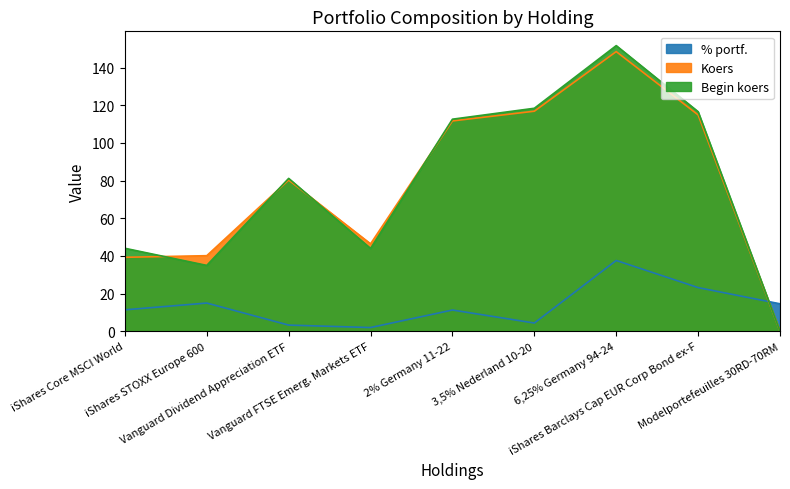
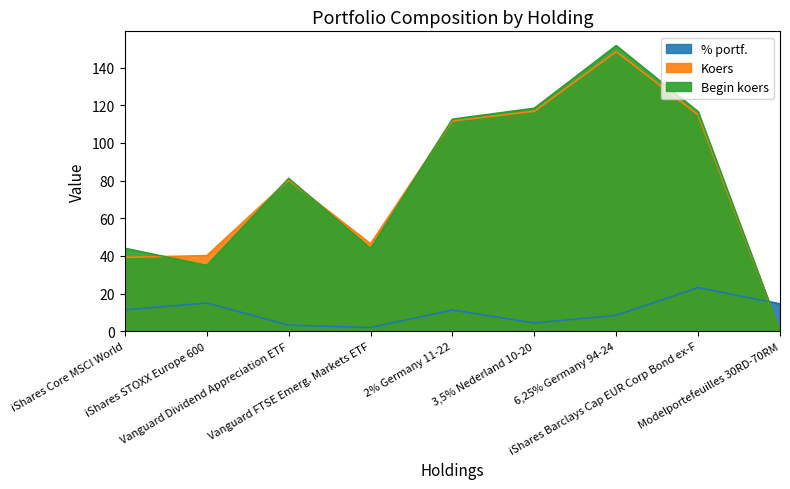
% portf., 6,25% Germany 94-24: 38 -> 9
